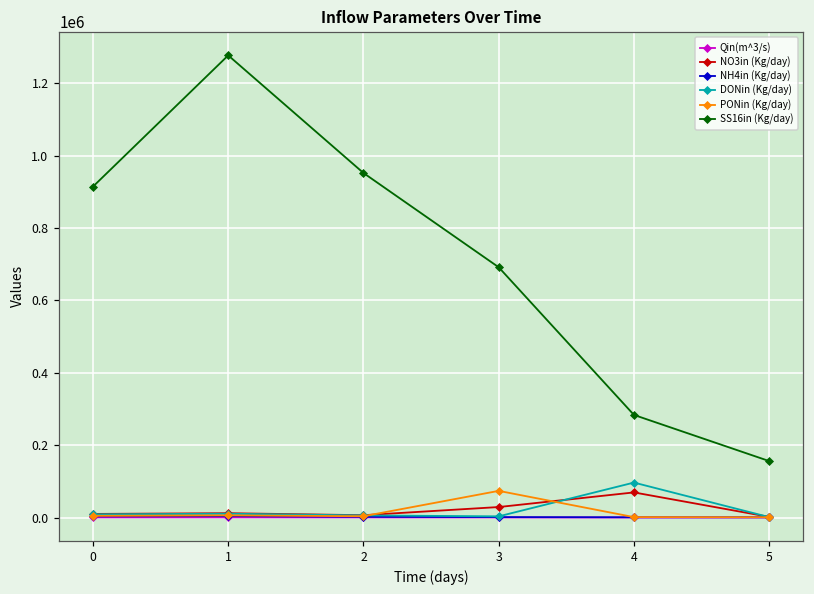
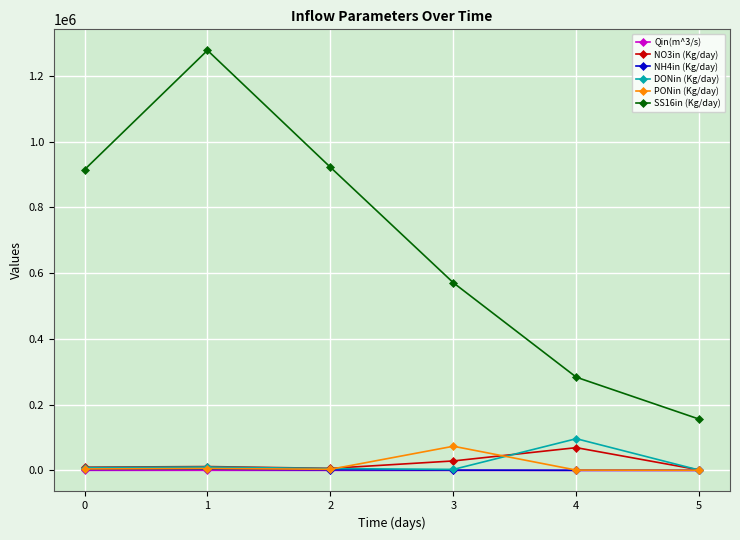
SS16in (Kg/day), 2: 950000 -> 920000
SS16in (Kg/day), 3: 690000 -> 570000
